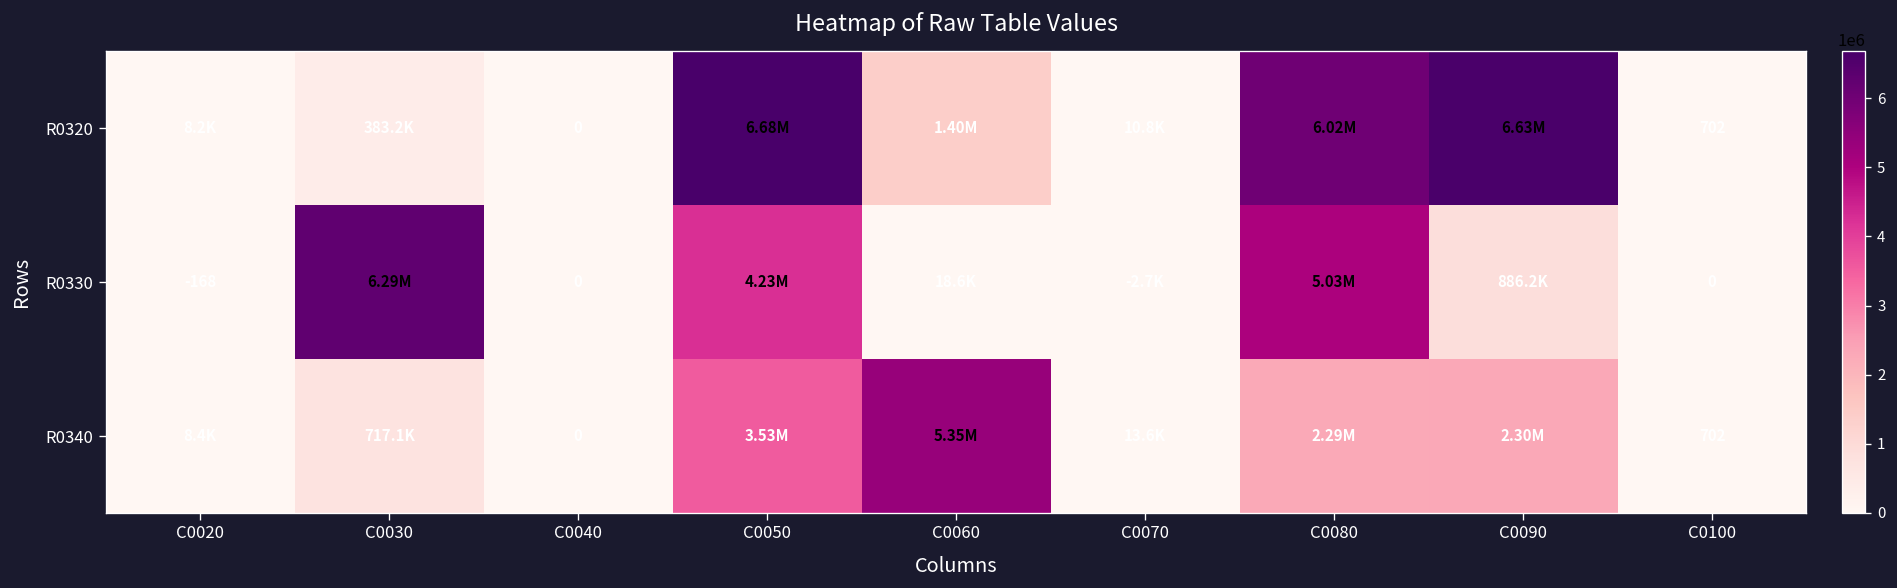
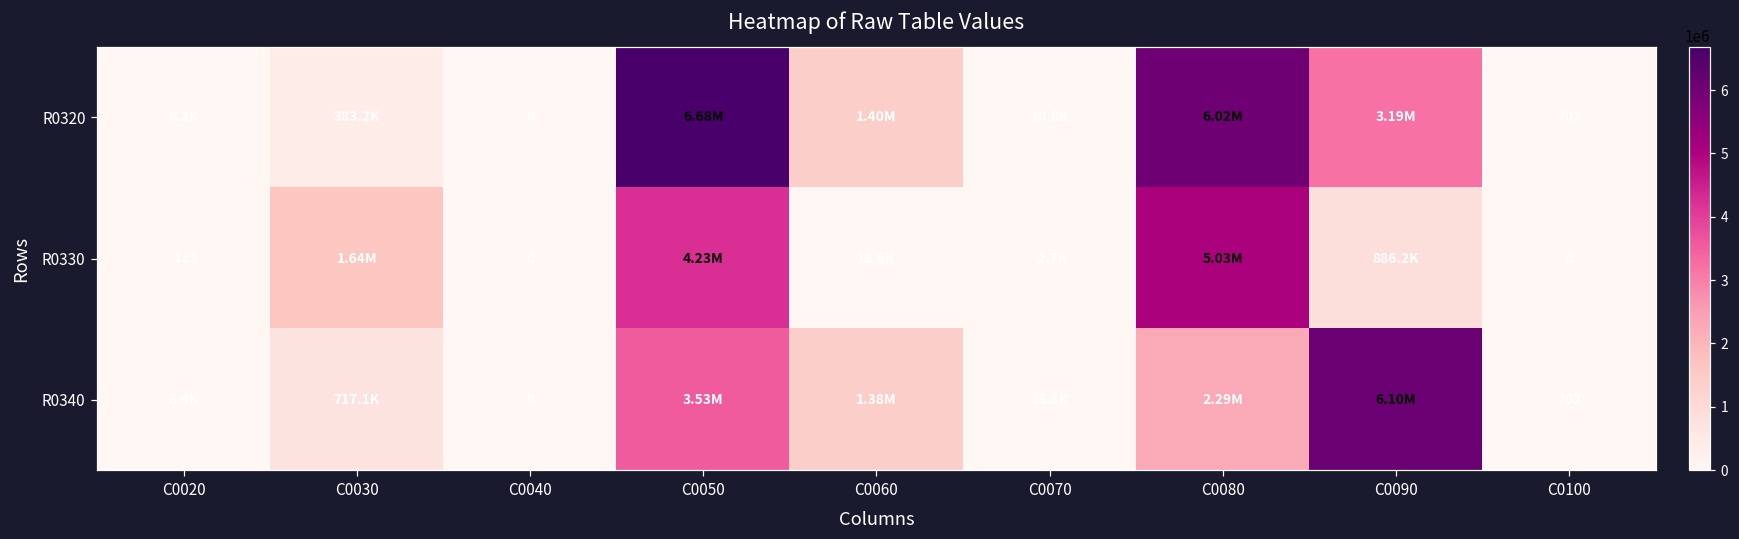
R0320, C0090: 6.63M -> 3.19M
R0330, C0030: 6.29M -> 1.64M
R0340, C0060: 5.35M -> 1.38M
R0340, C0090: 2.30M -> 6.10M
